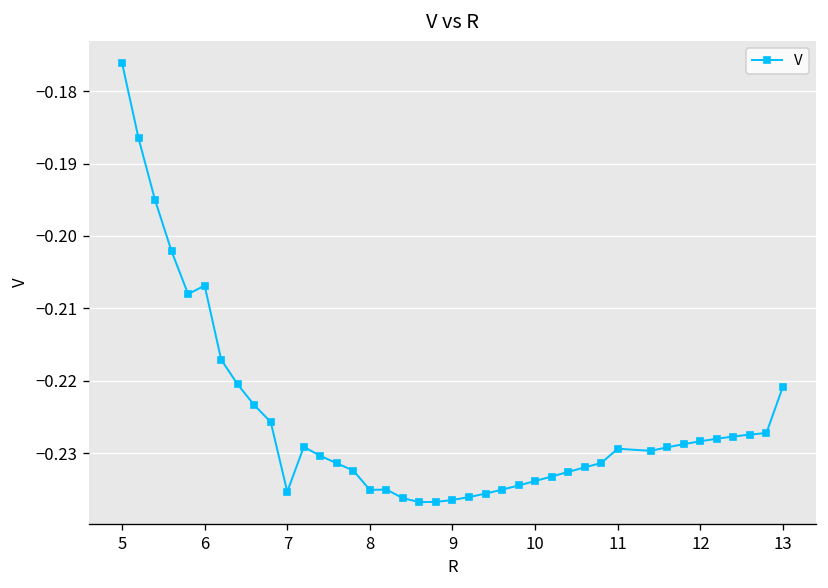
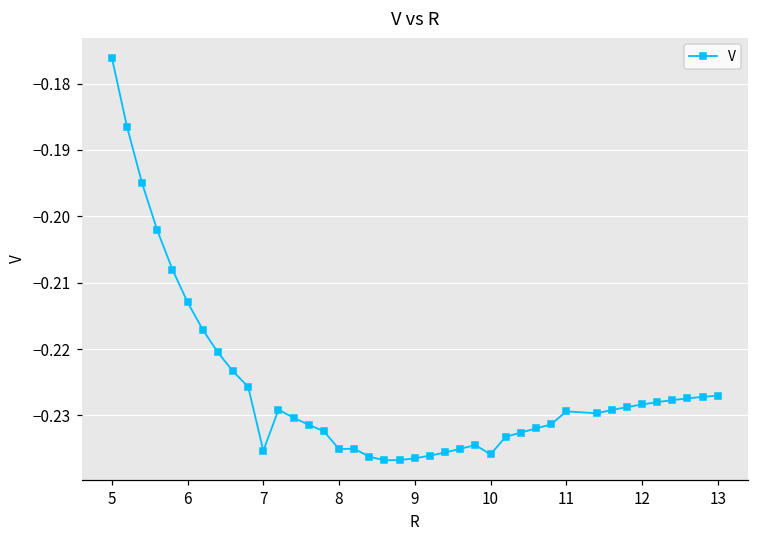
6: -0.207 -> -0.213
10: -0.234 -> -0.236
13: -0.221 -> -0.227
